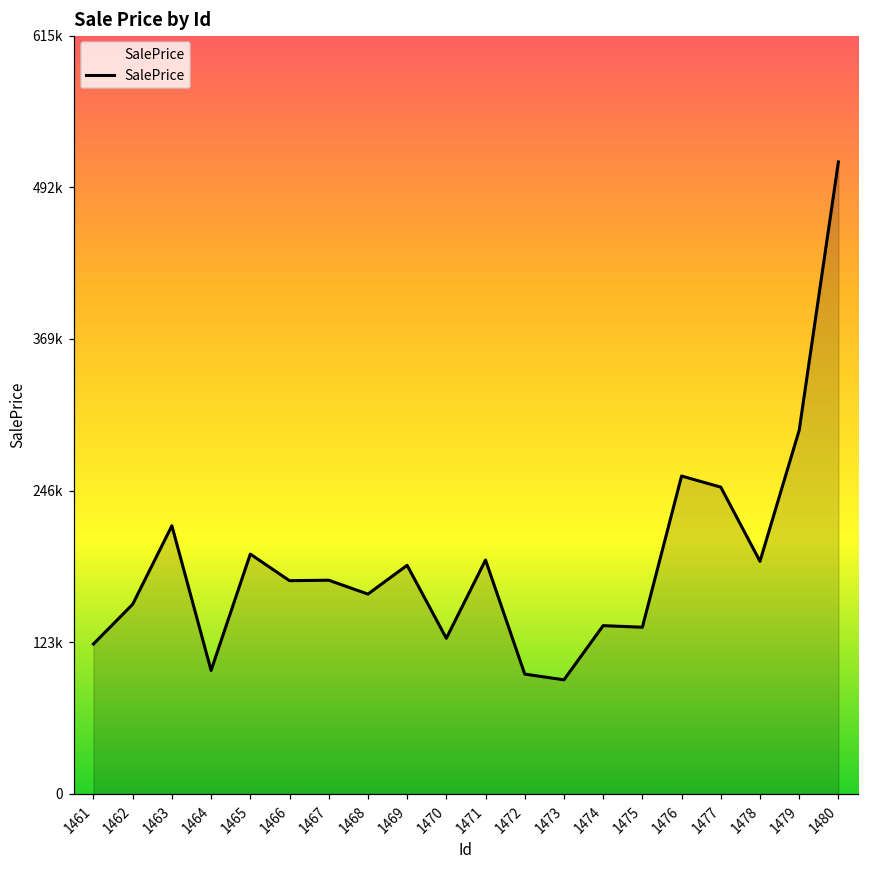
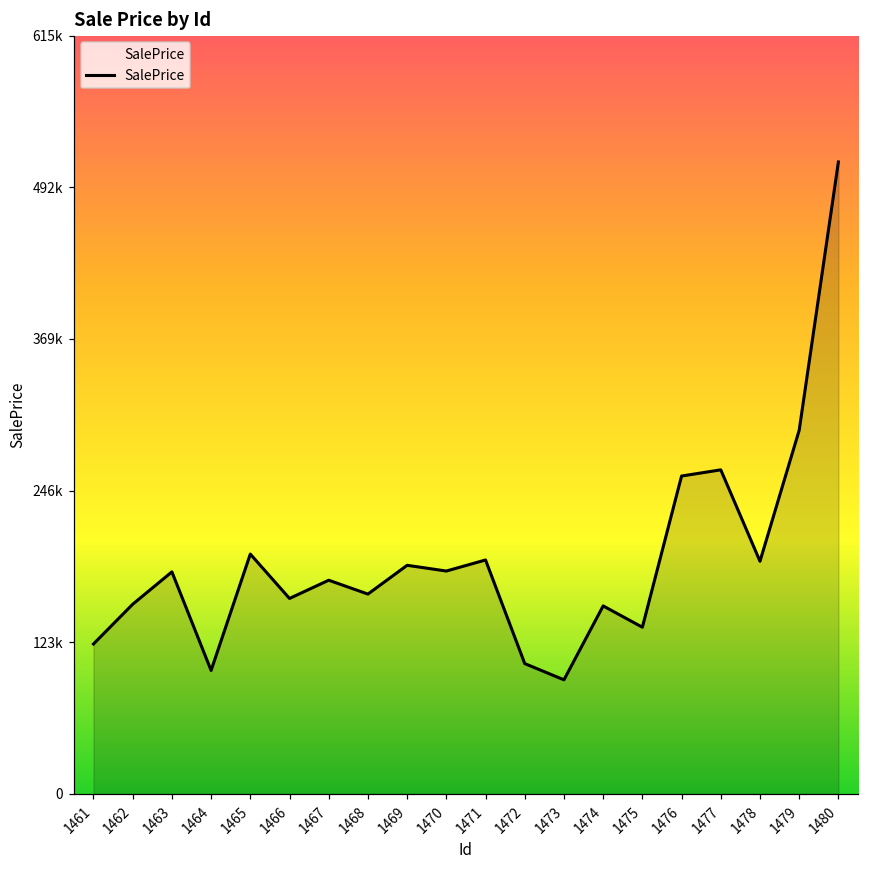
1463: 218000 -> 180000
1466: 173000 -> 159000
1470: 126000 -> 181000
1472: 97000 -> 106000
1474: 137000 -> 153000
1477: 249000 -> 263000
